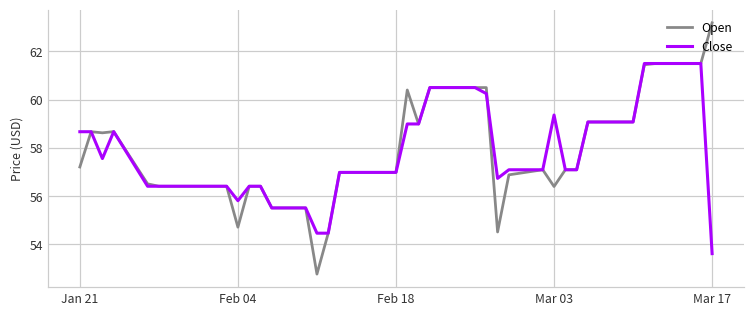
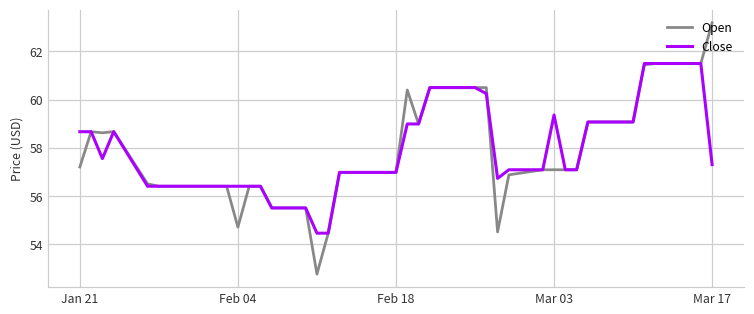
Close, Feb 04: 55.8 -> 56.4
Open, Mar 03: 56.4 -> 57.1
Close, Mar 17: 53.6 -> 57.3
